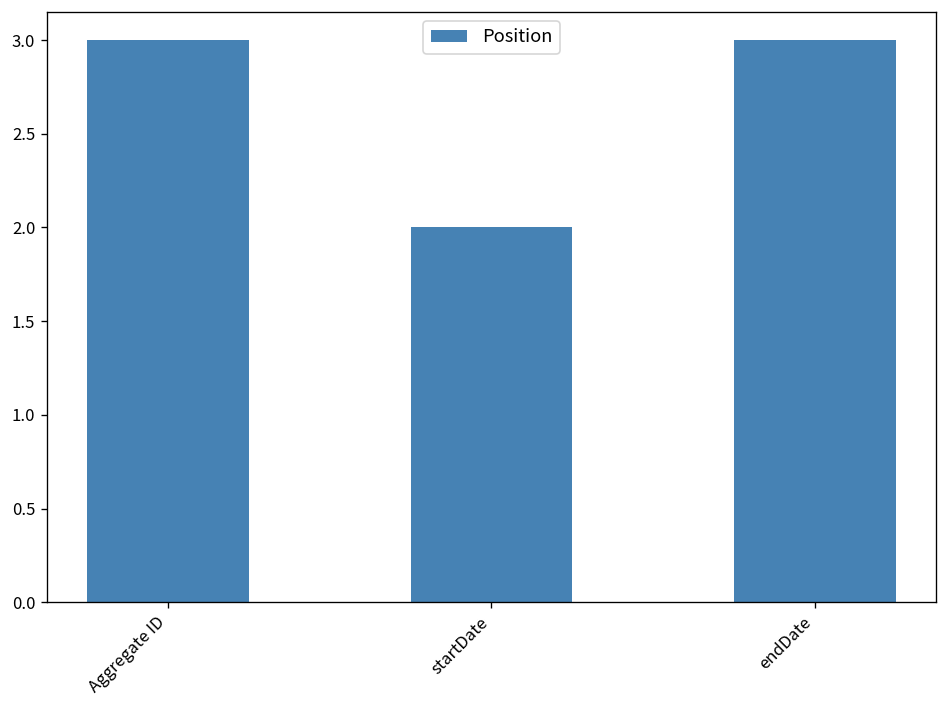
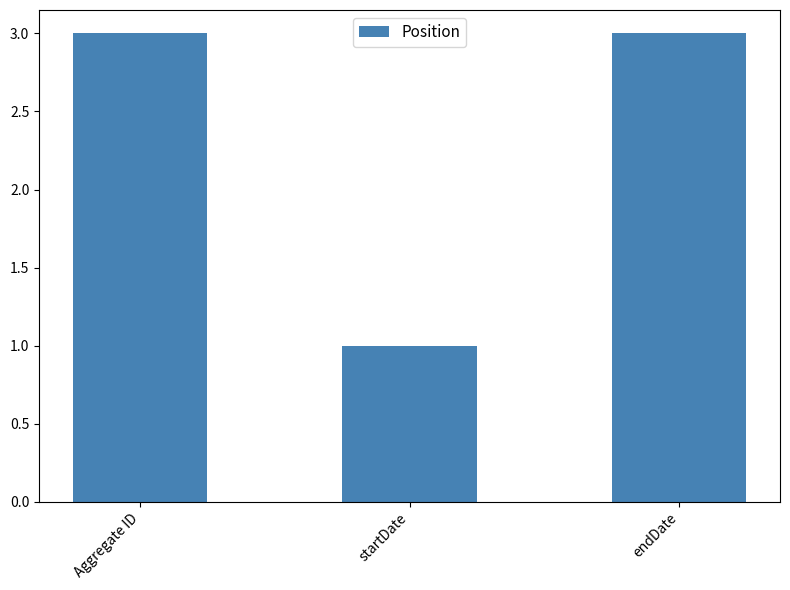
startDate: 2 -> 1
